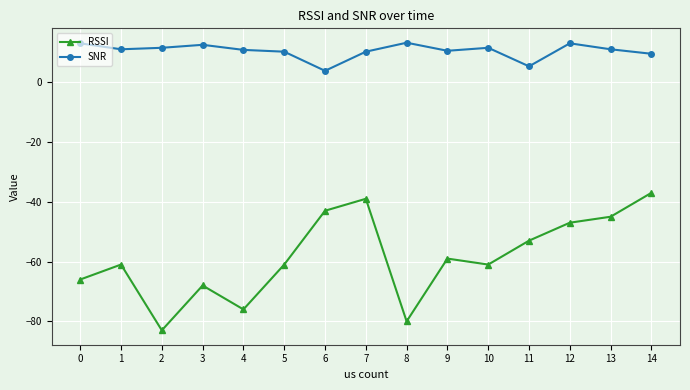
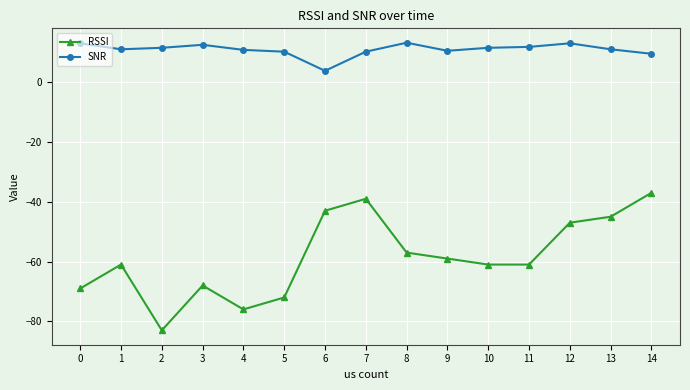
RSSI, 0: -66 -> -69
RSSI, 5: -61 -> -72
RSSI, 8: -80 -> -57
RSSI, 11: -53 -> -61
SNR, 11: 5 -> 12
